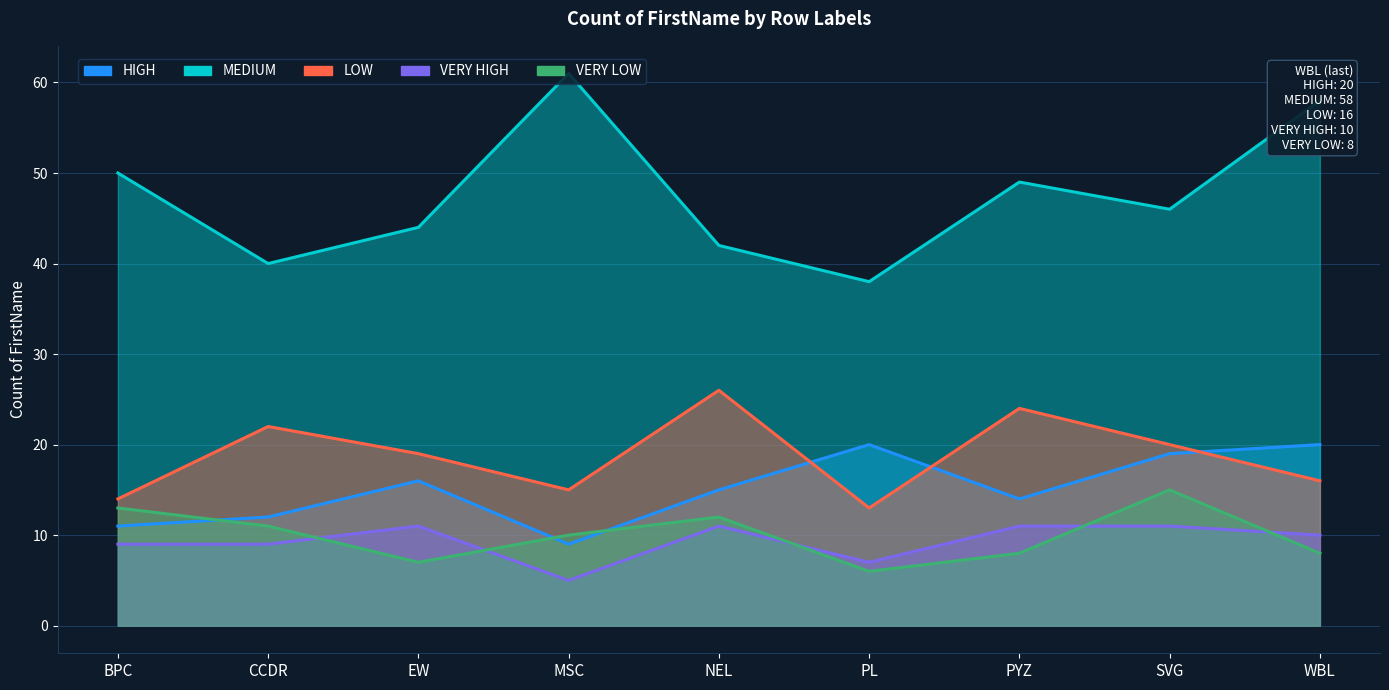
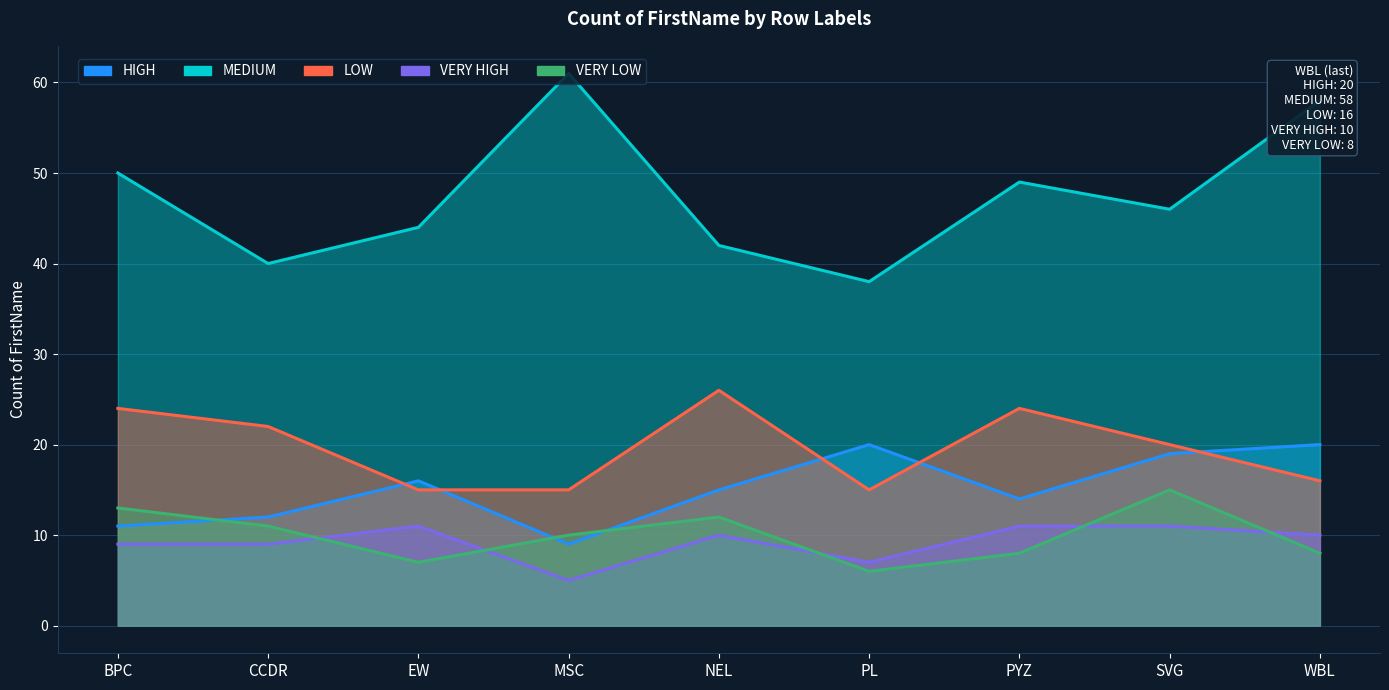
LOW, BPC: 14 -> 24
LOW, EW: 19 -> 15
VERY HIGH, NEL: 11 -> 10
LOW, PL: 13 -> 15
